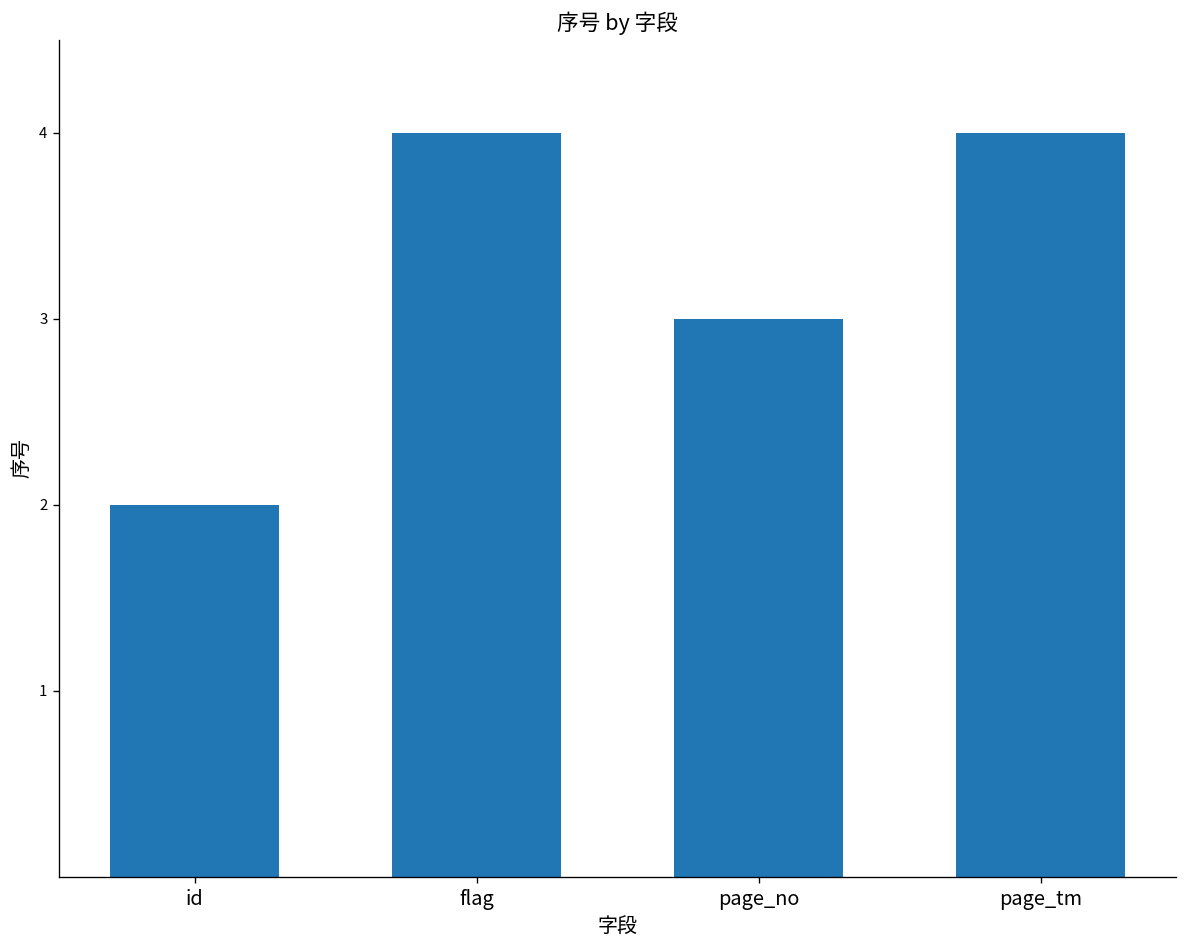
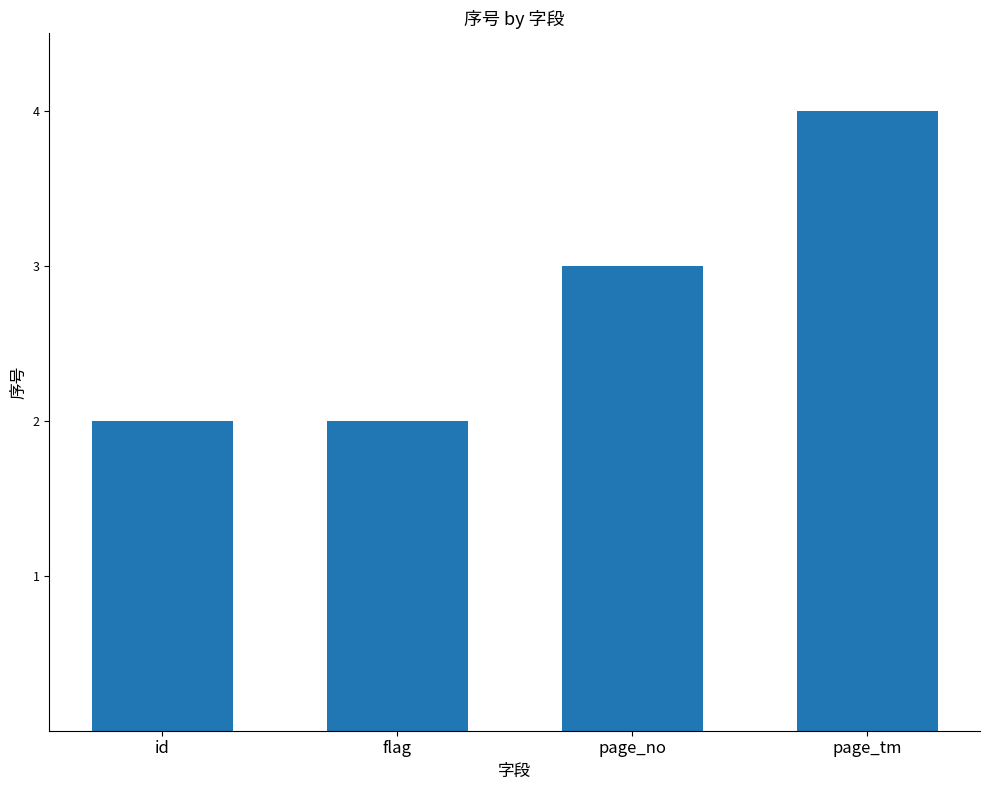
flag: 4 -> 2
